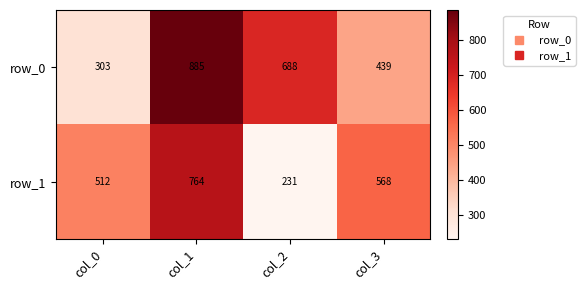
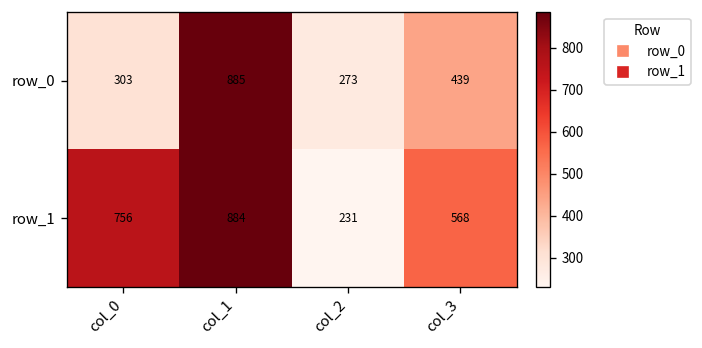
row_0, col_2: 688 -> 273
row_1, col_0: 512 -> 756
row_1, col_1: 764 -> 884
